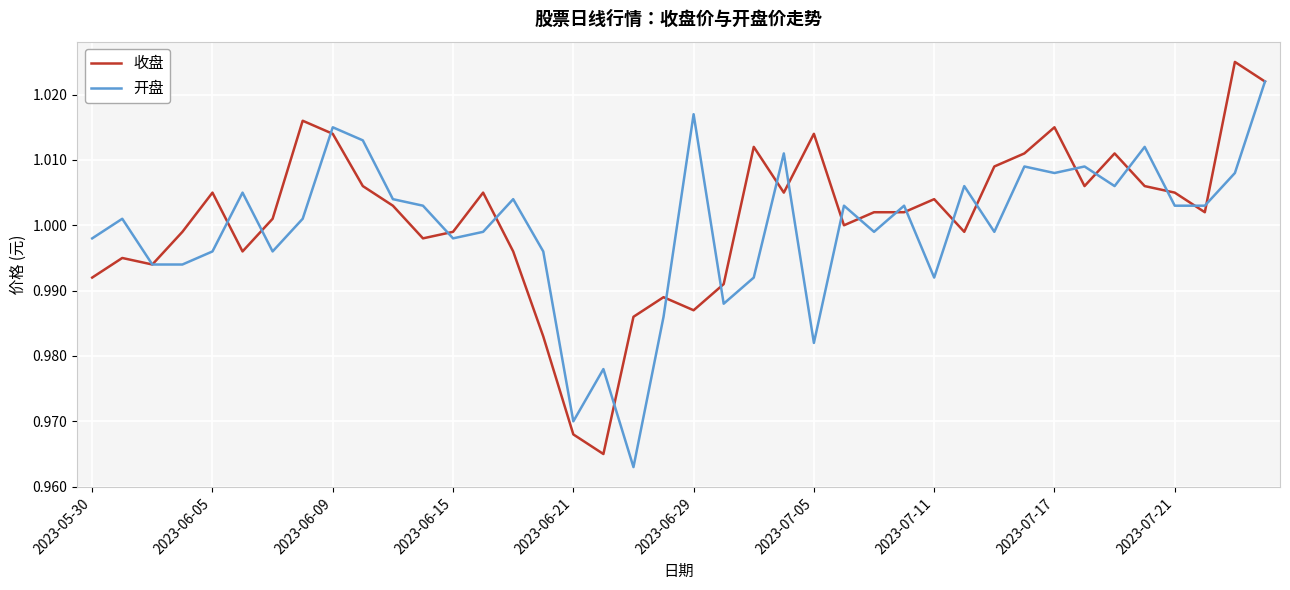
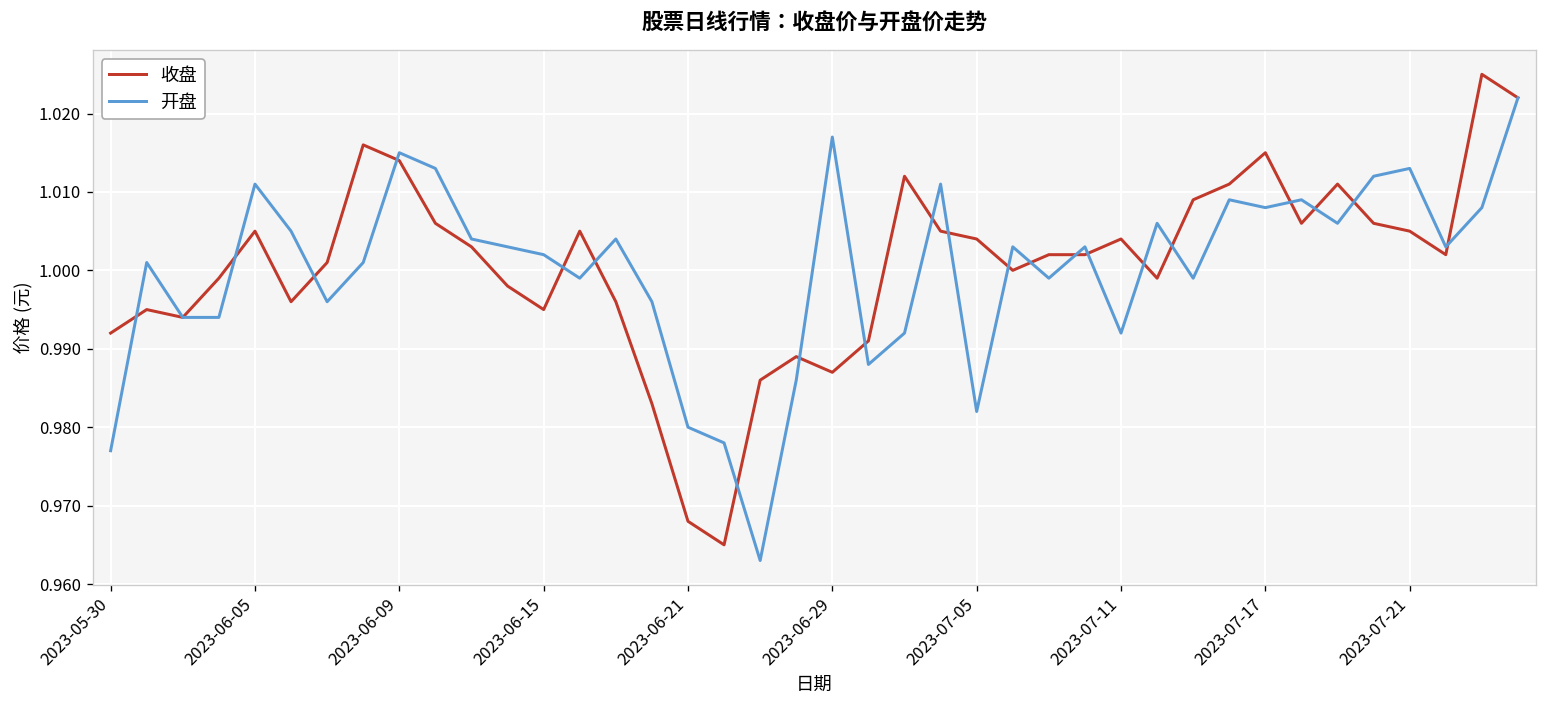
开盘, 2023-05-30: 0.998 -> 0.977
开盘, 2023-06-05: 0.996 -> 1.011
收盘, 2023-06-15: 0.999 -> 0.995
开盘, 2023-06-15: 0.998 -> 1.002
开盘, 2023-06-21: 0.97 -> 0.98
收盘, 2023-07-05: 1.014 -> 1.004
开盘, 2023-07-21: 1.003 -> 1.013
